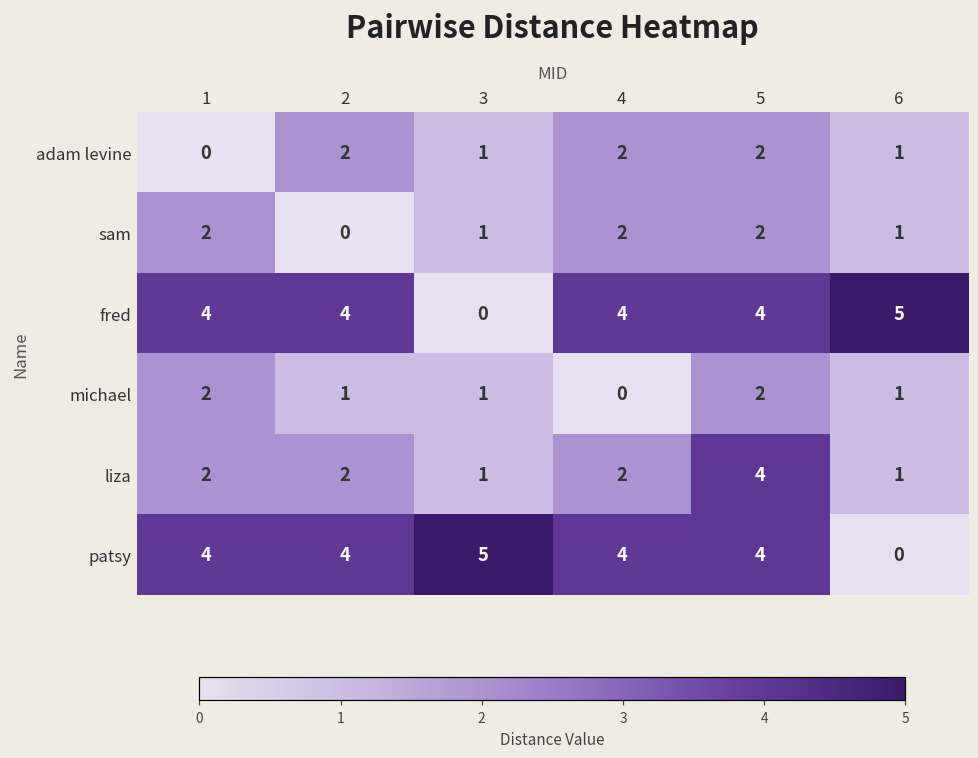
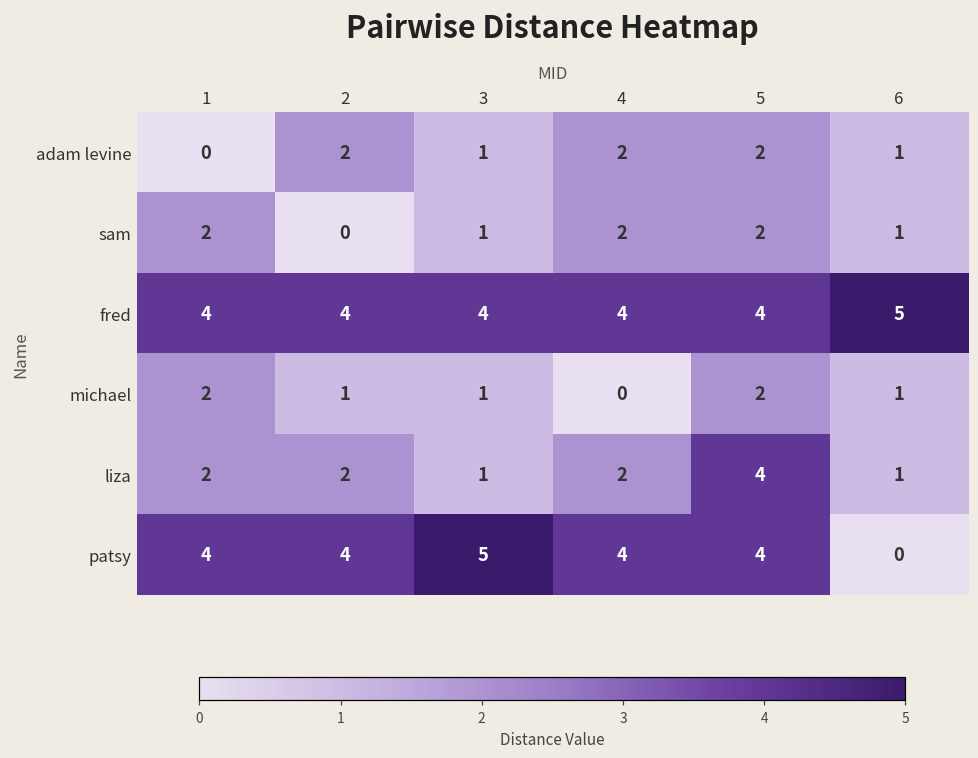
fred, 3: 0 -> 4
